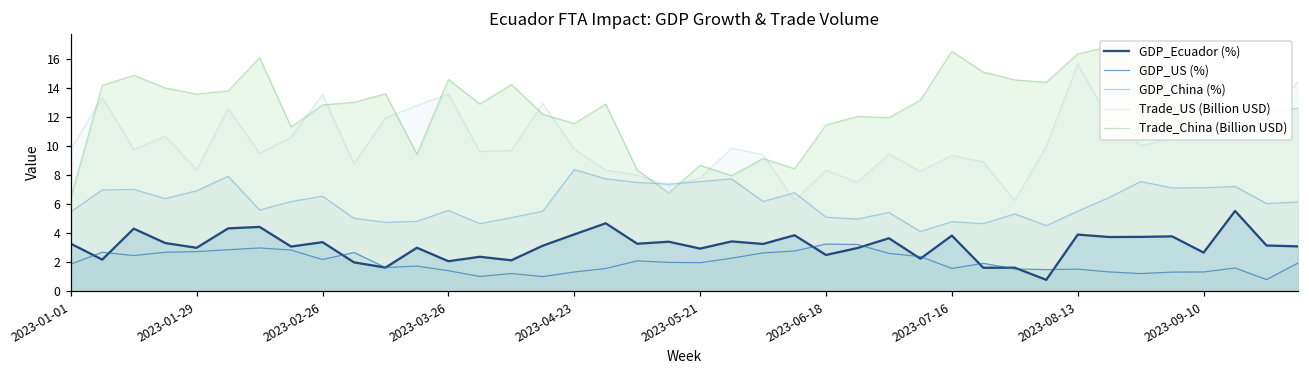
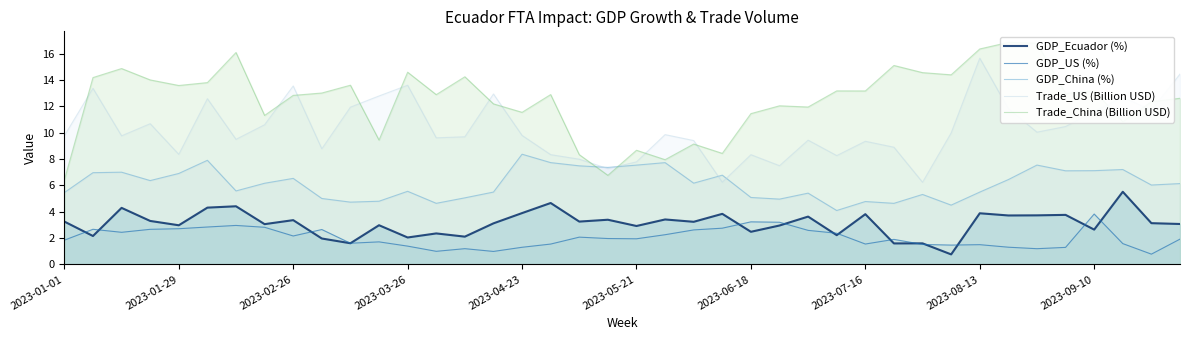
Trade_China (Billion USD), 2023-07-16: 16.5 -> 13.2
GDP_US (%), 2023-09-10: 1.3 -> 3.8
